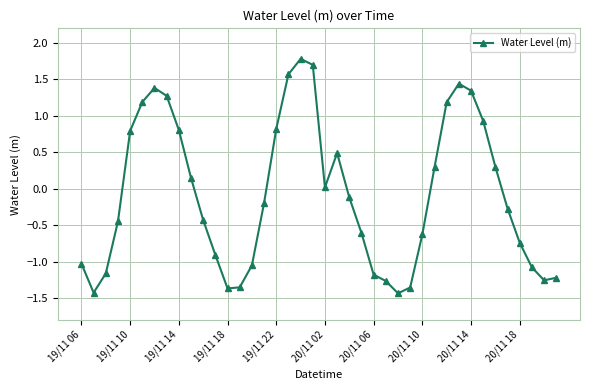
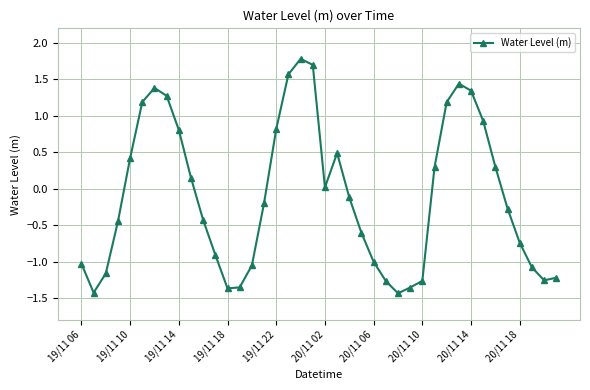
19/11 10: 0.8 -> 0.4
20/11 06: -1.2 -> -1.0
20/11 10: -0.6 -> -1.3
